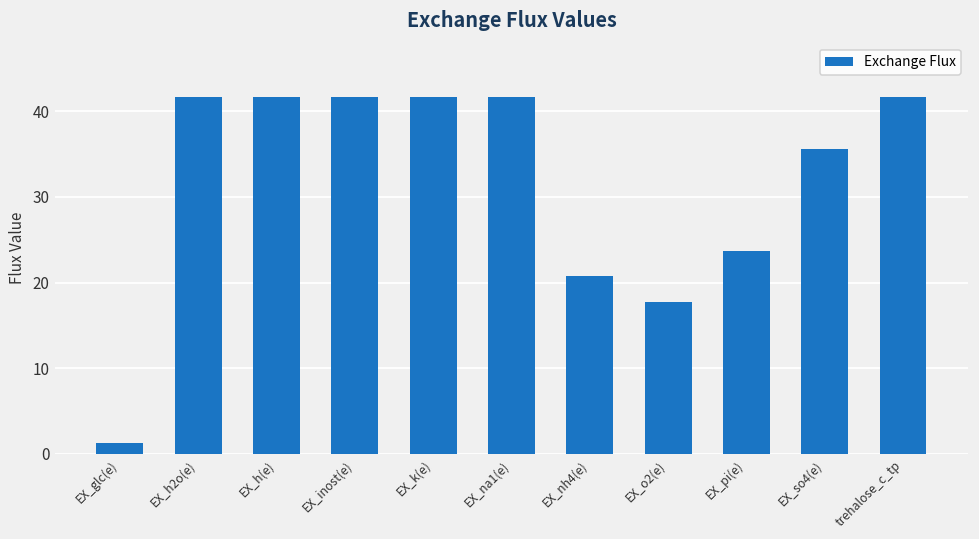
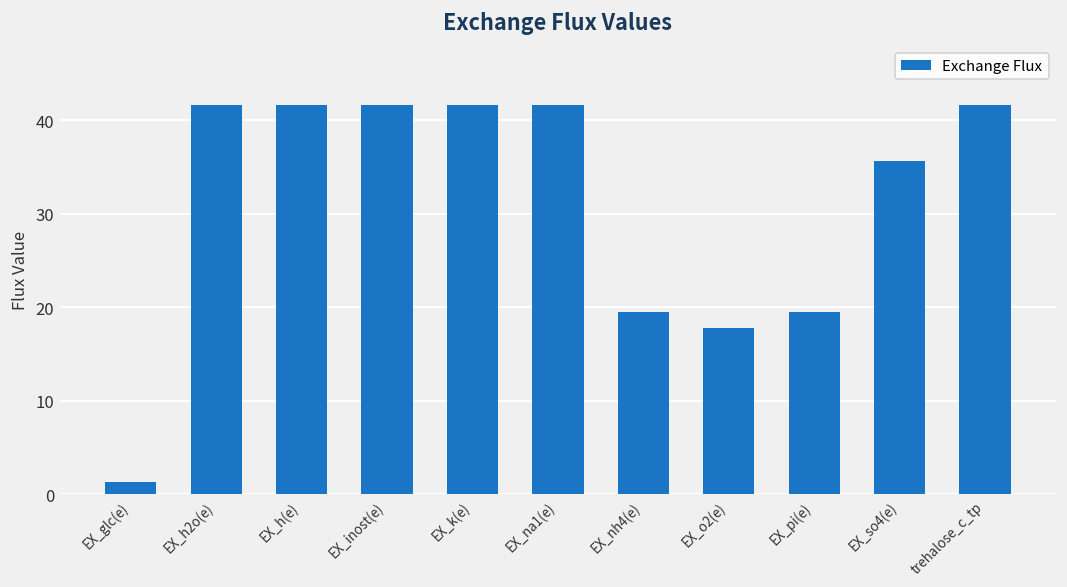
EX_nh4(e): 21 -> 19
EX_pi(e): 24 -> 19
